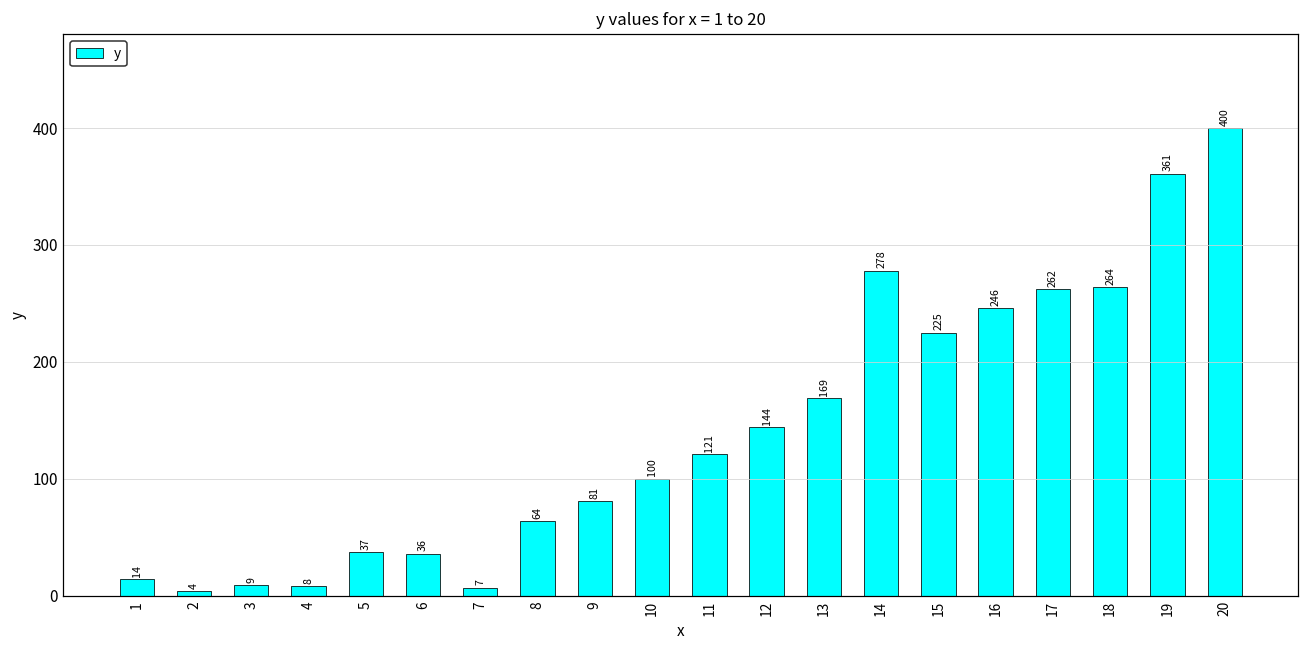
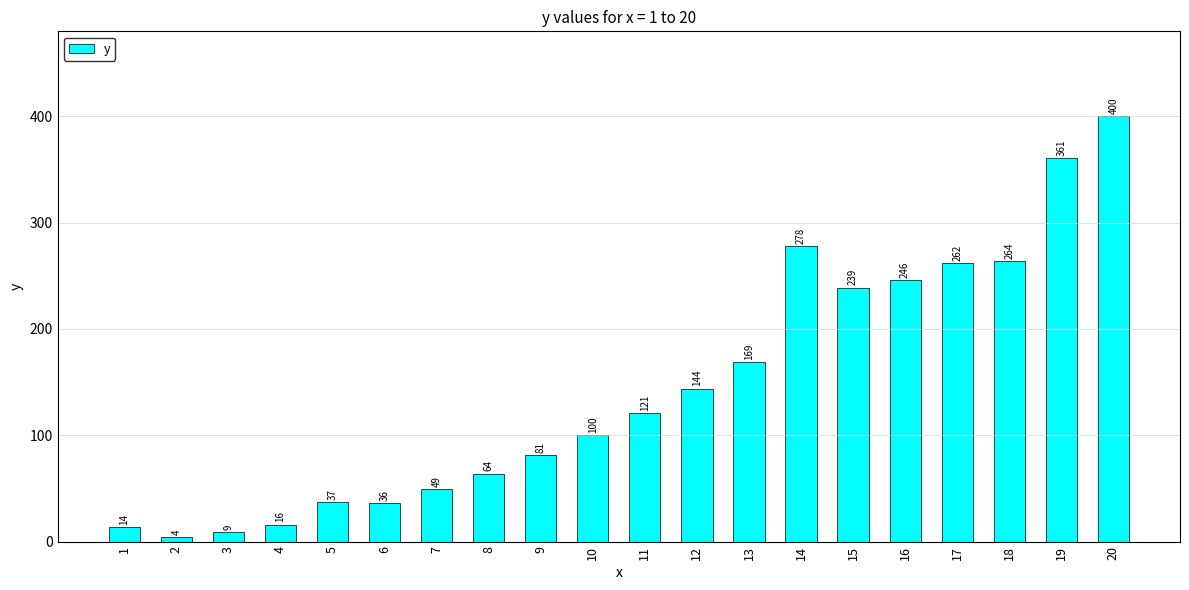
4: 8 -> 16
7: 7 -> 49
15: 225 -> 239
